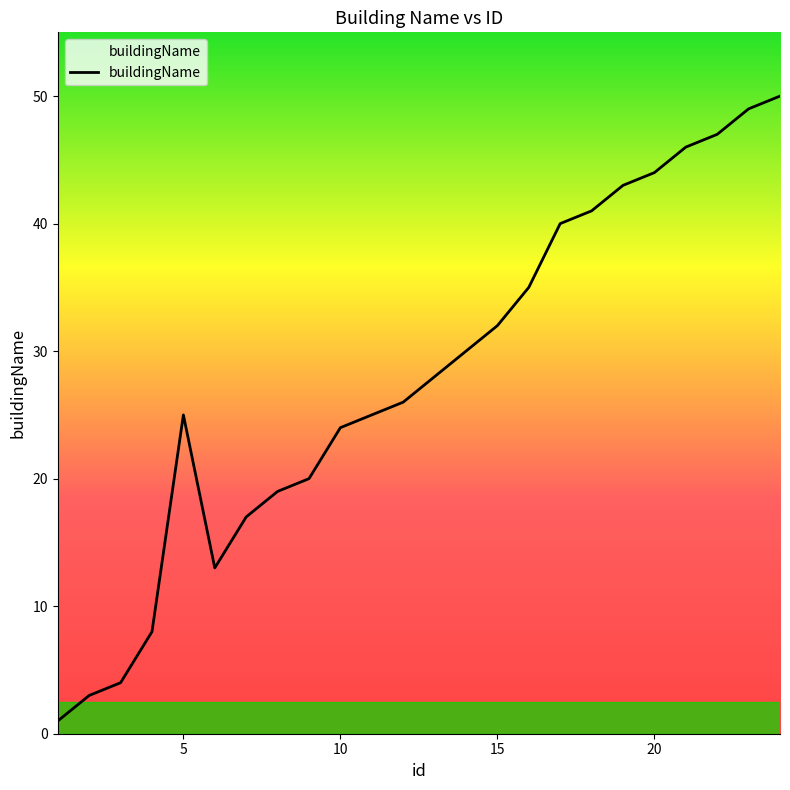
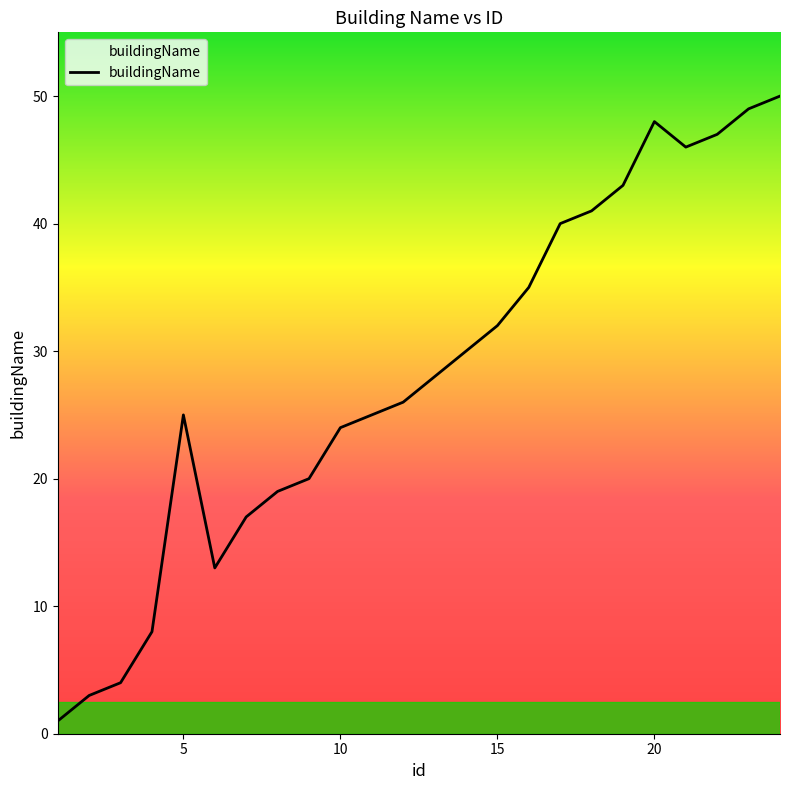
20: 44 -> 48
